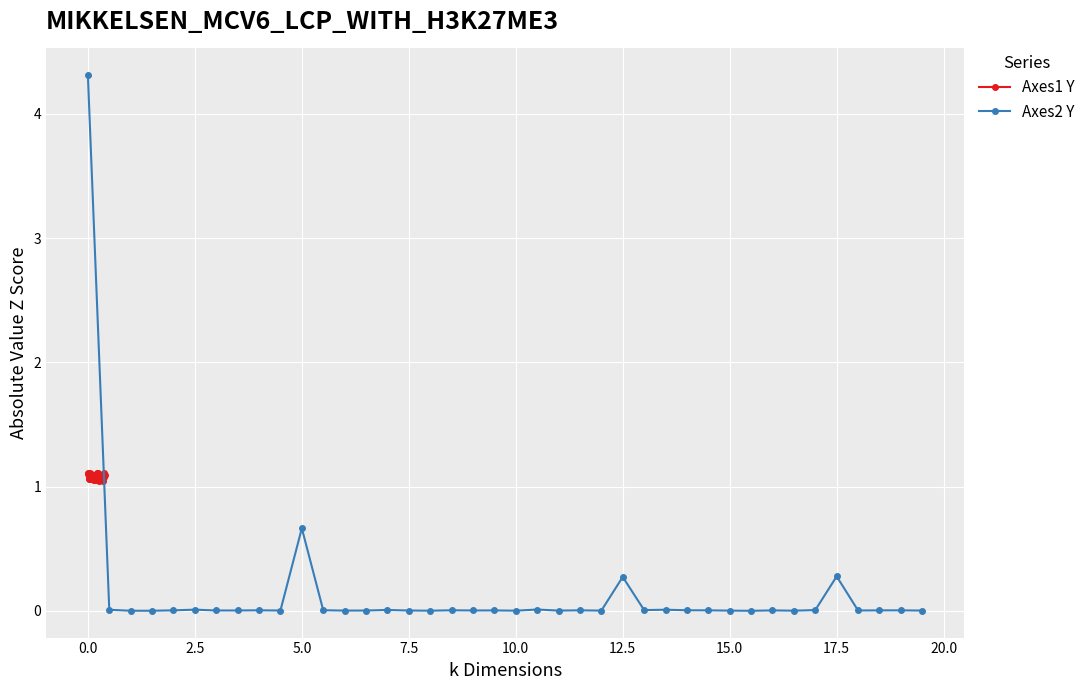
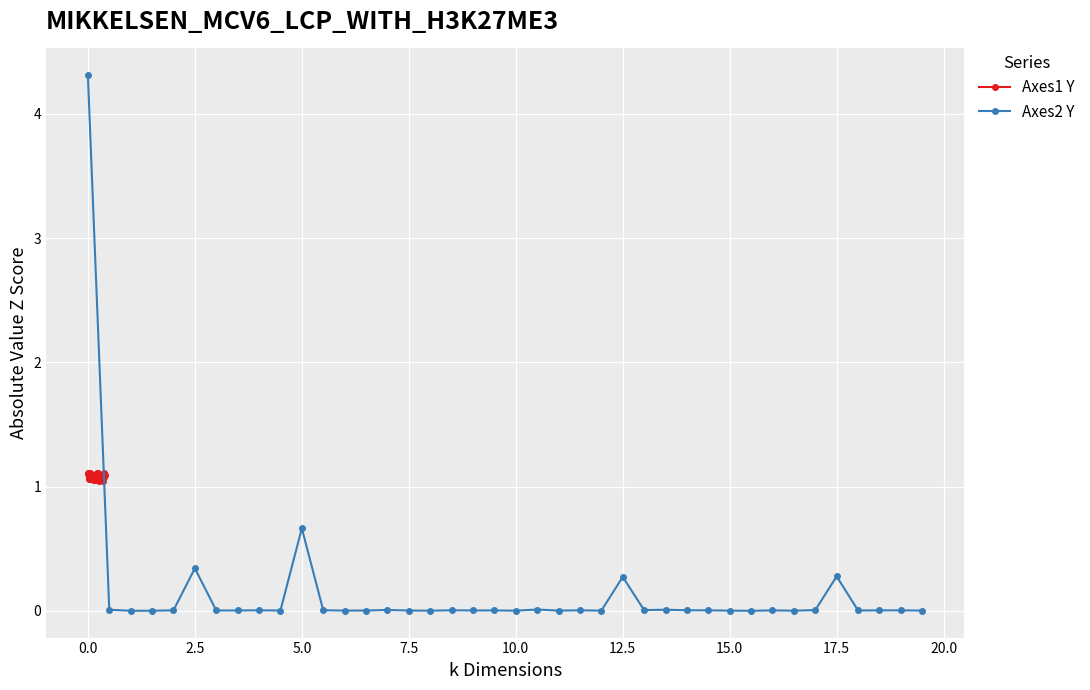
Axes2 Y, 2.5: 0.01 -> 0.34
